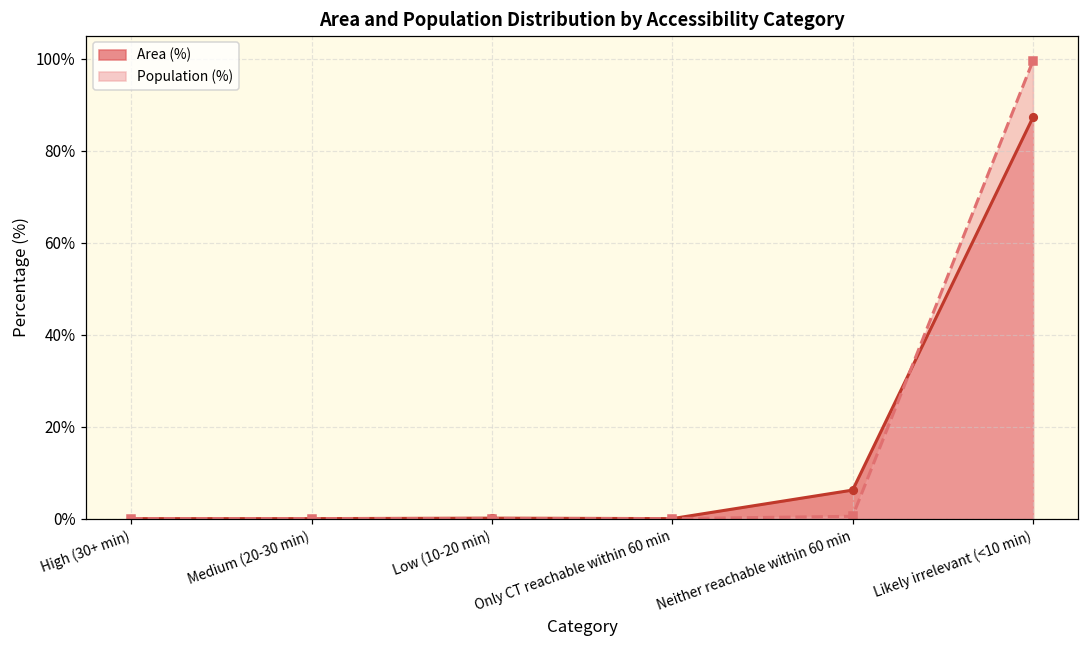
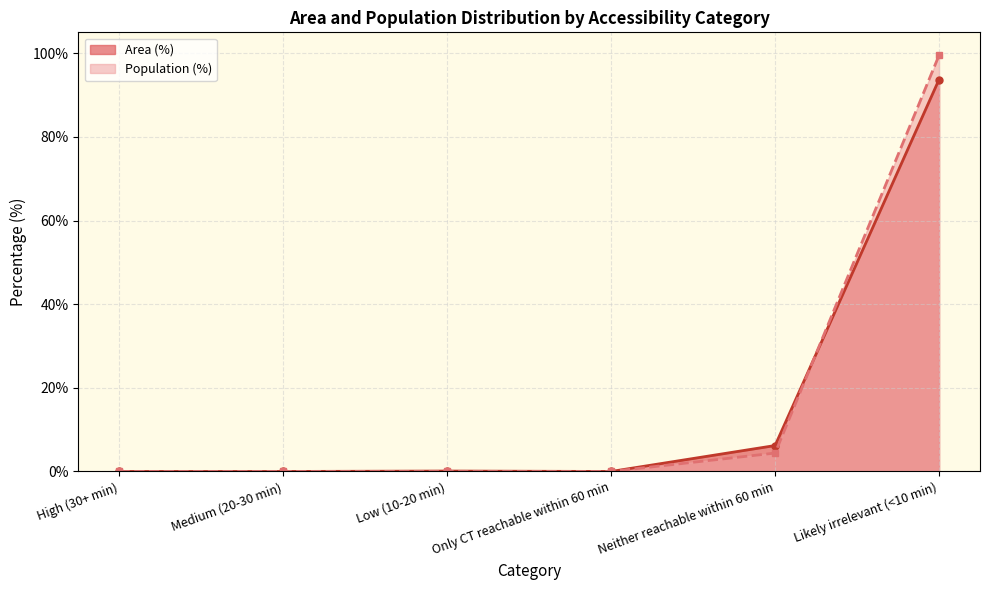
Population (%), Neither reachable within 60 min: 1% -> 4%
Area (%), Likely irrelevant (<10 min): 87% -> 94%
